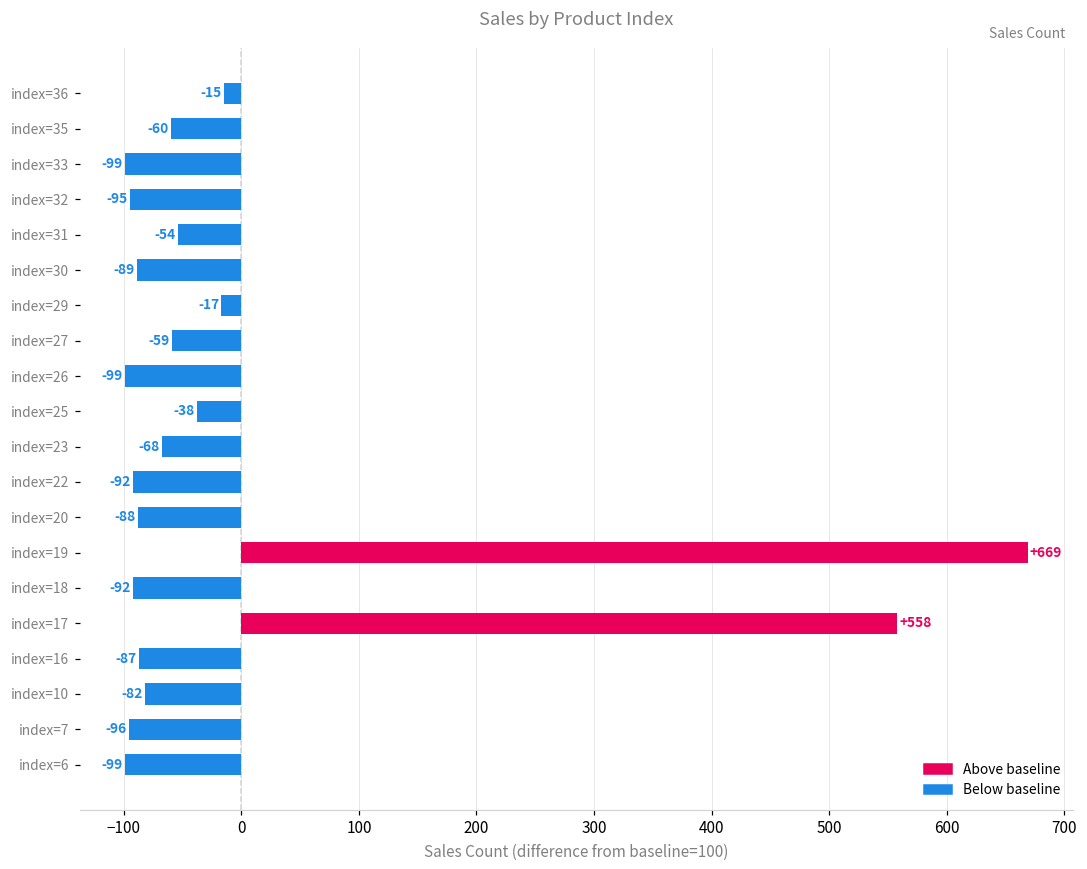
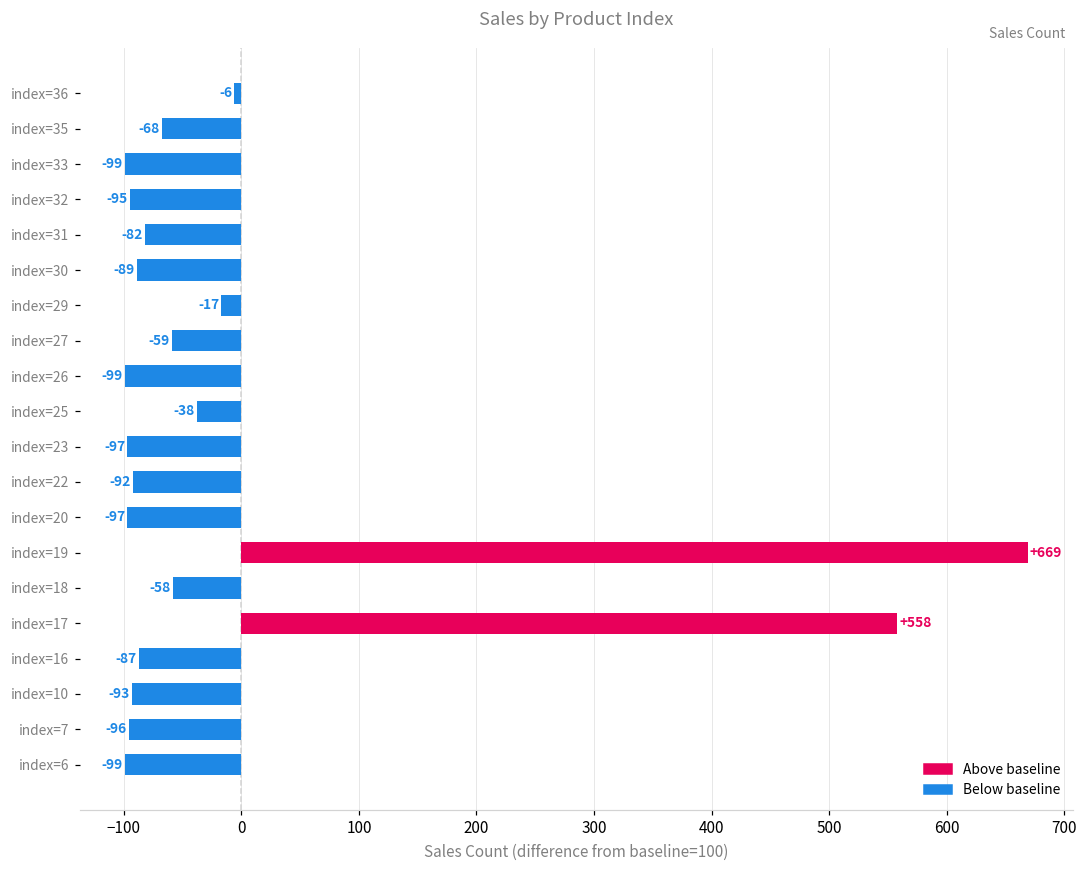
index=36: -15 -> -6
index=35: -60 -> -68
index=31: -54 -> -82
index=23: -68 -> -97
index=20: -88 -> -97
index=18: -92 -> -58
index=10: -82 -> -93
